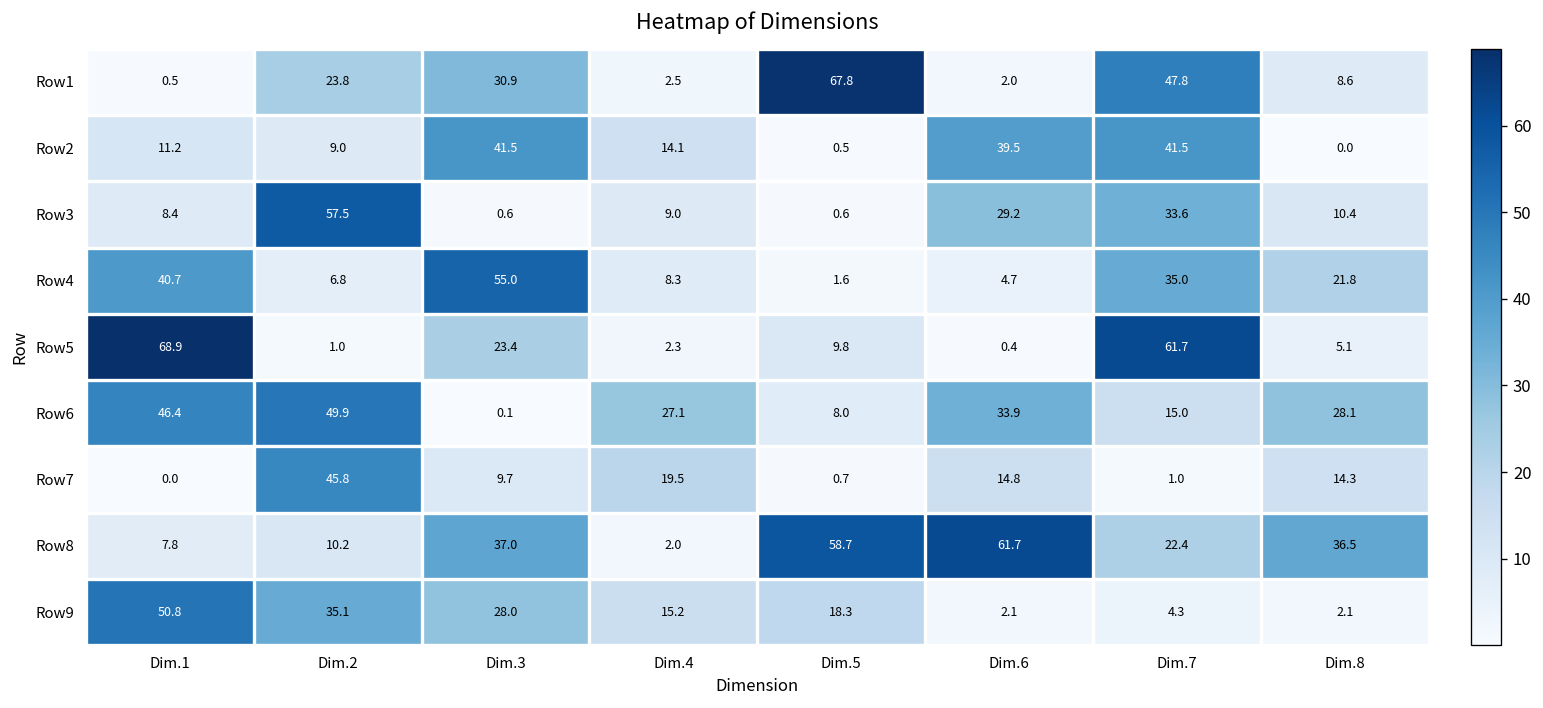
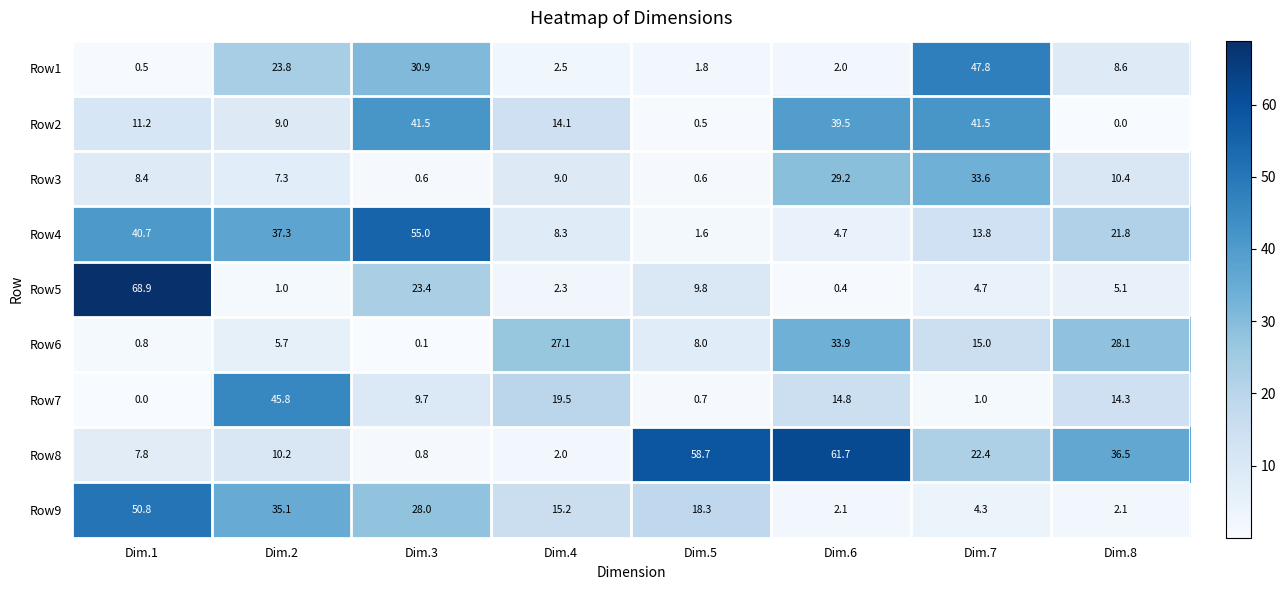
Row1, Dim.5: 67.8 -> 1.8
Row3, Dim.2: 57.5 -> 7.3
Row4, Dim.2: 6.8 -> 37.3
Row4, Dim.7: 35.0 -> 13.8
Row5, Dim.7: 61.7 -> 4.7
Row6, Dim.1: 46.4 -> 0.8
Row6, Dim.2: 49.9 -> 5.7
Row8, Dim.3: 37.0 -> 0.8
